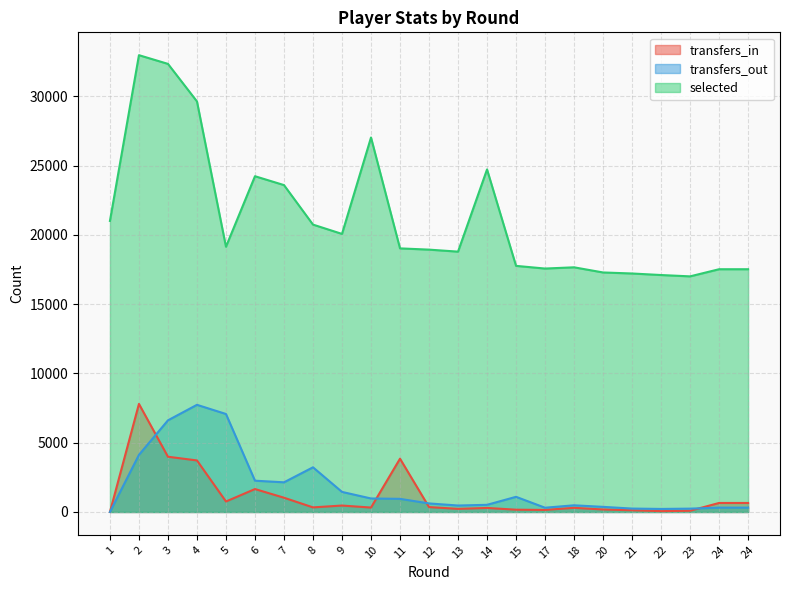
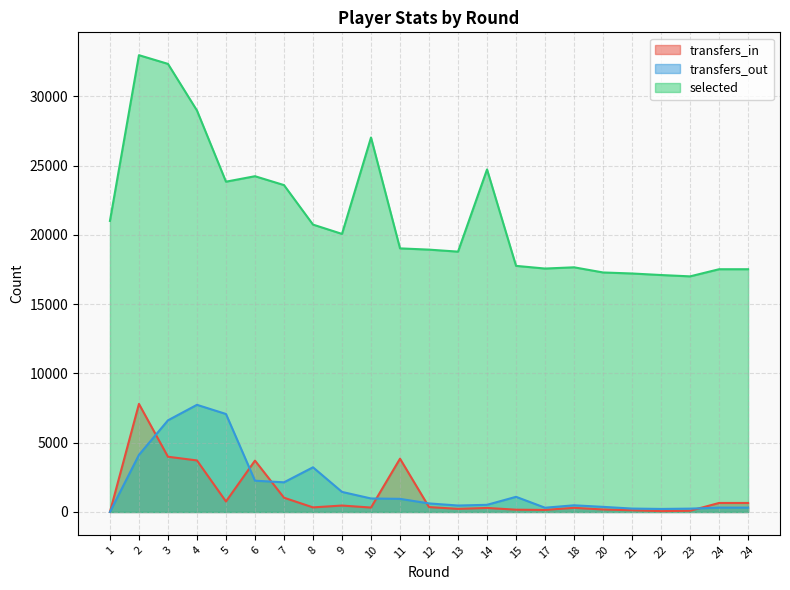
selected, 4: 29600 -> 29000
selected, 5: 19100 -> 23800
transfers_in, 6: 1700 -> 3700
